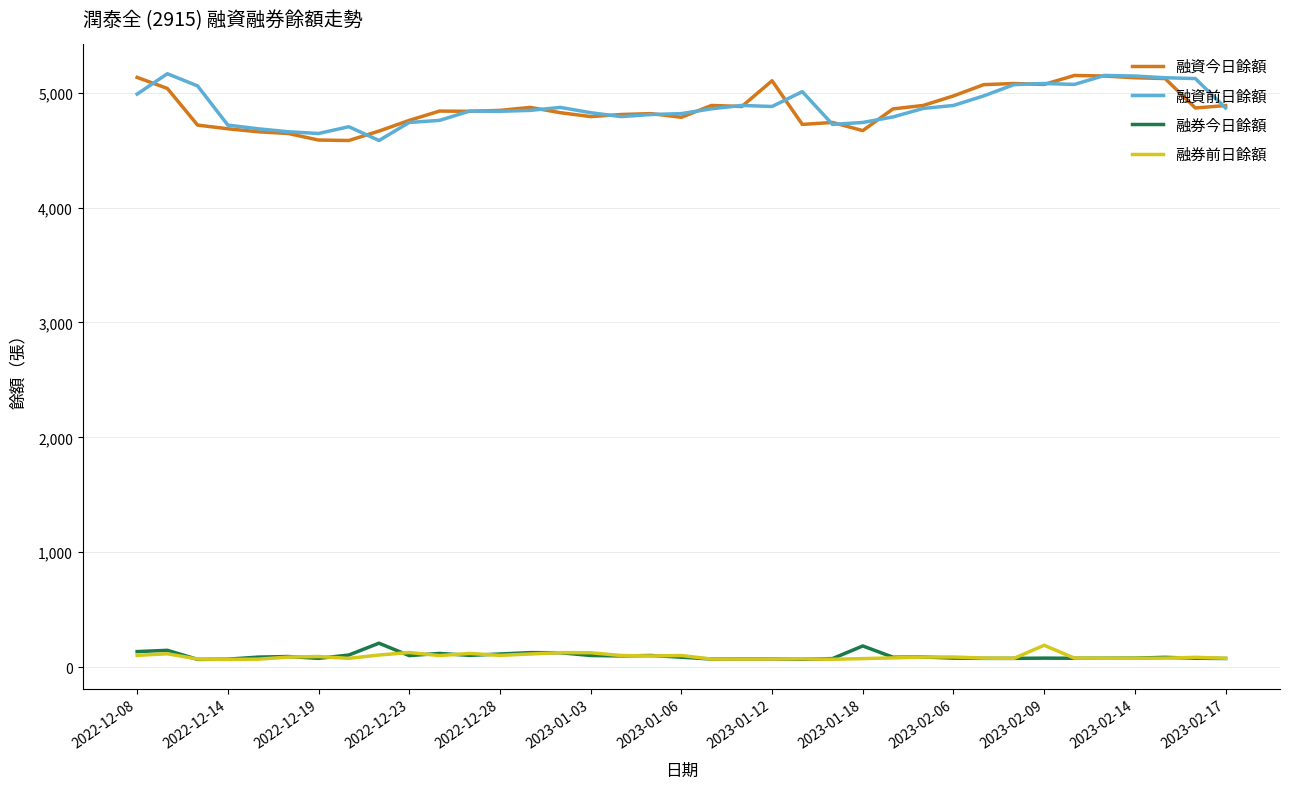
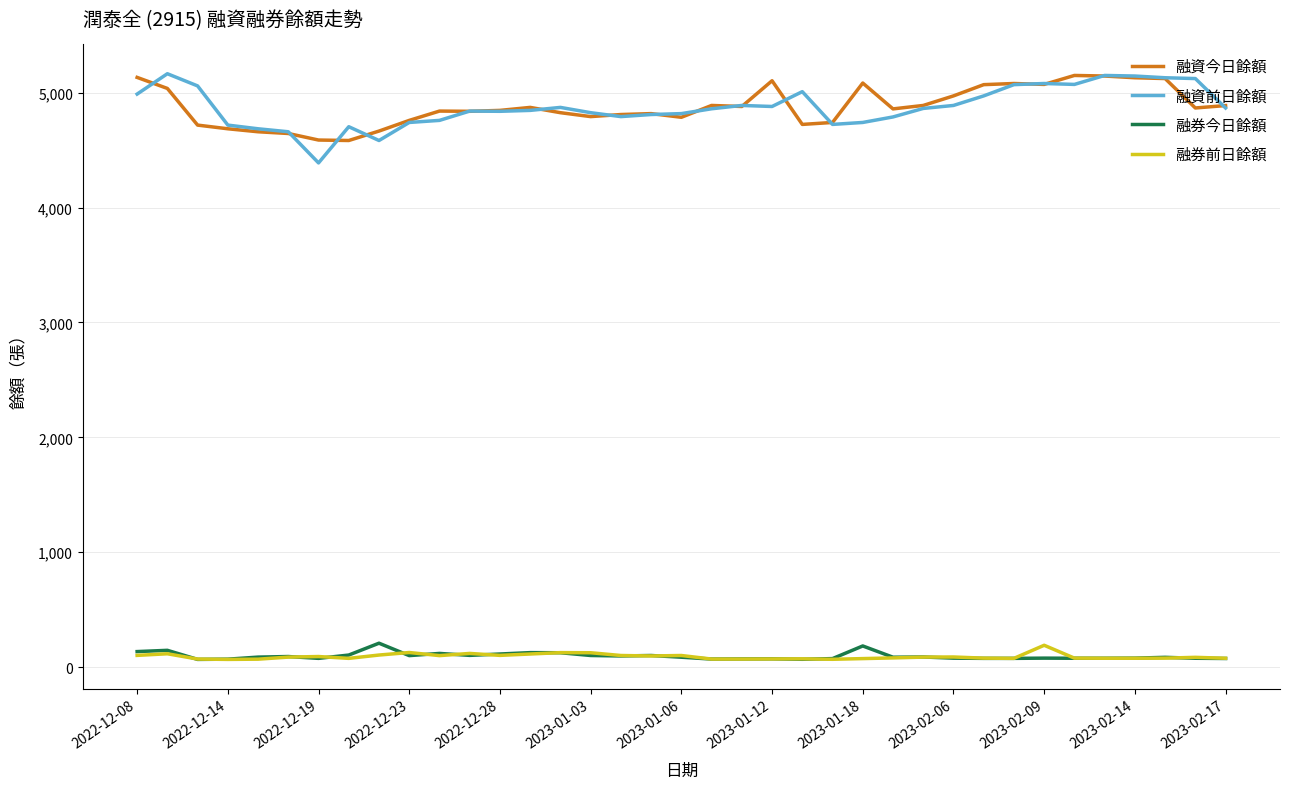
融資前日餘額, 2022-12-19: 4,640 -> 4,390
融資今日餘額, 2023-01-18: 4,670 -> 5,080
